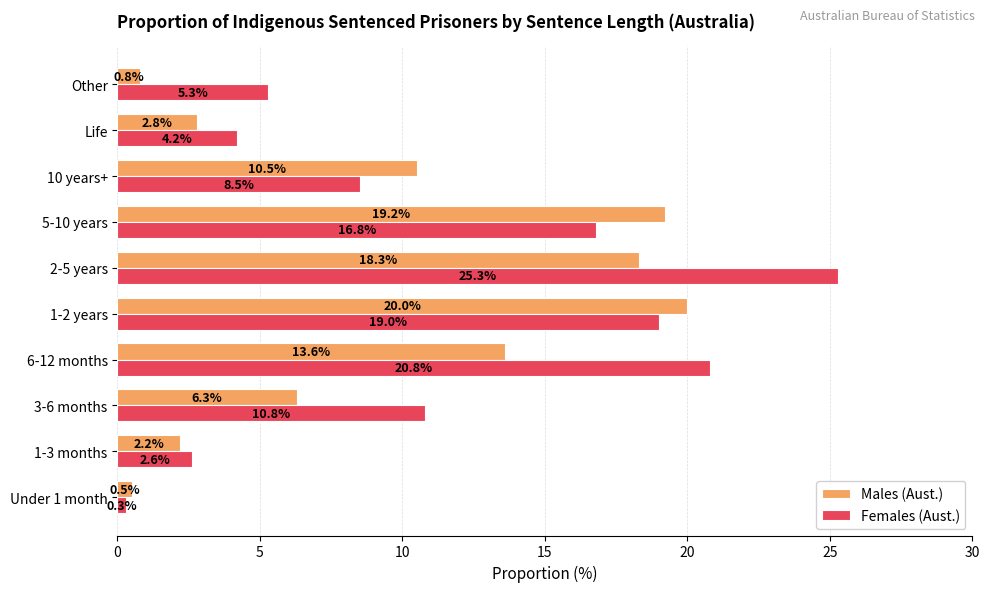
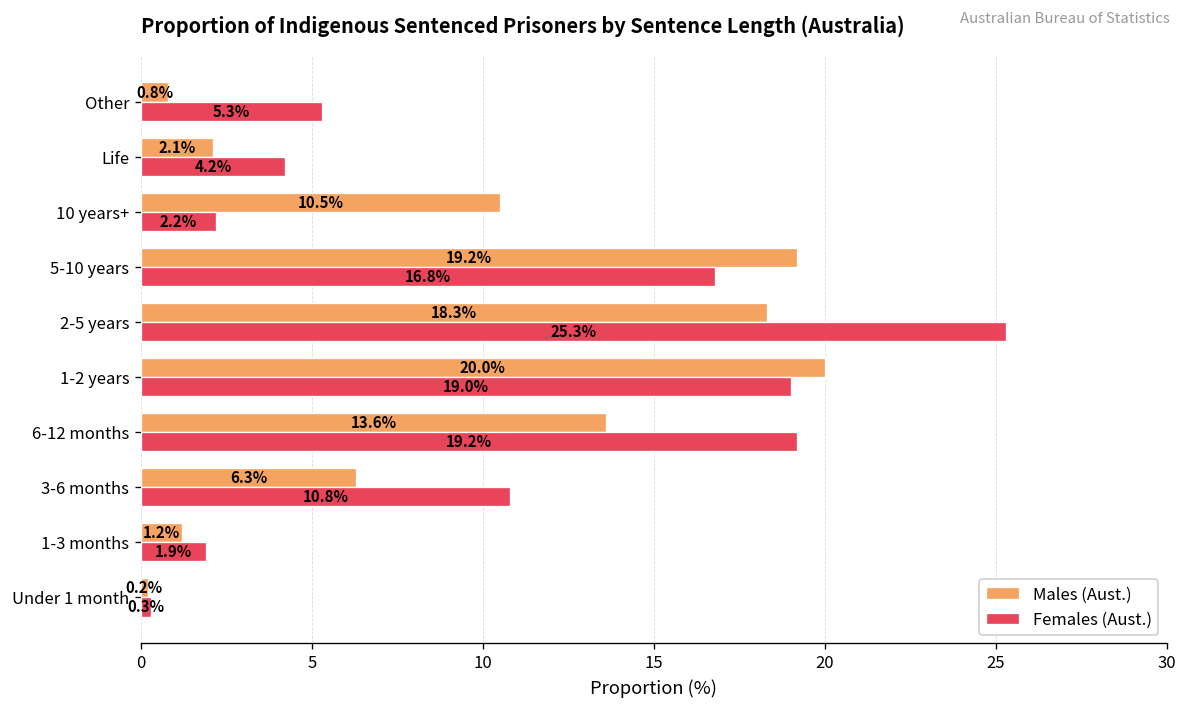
Males (Aust.), Life: 2.8% -> 2.1%
Females (Aust.), 10 years+: 8.5% -> 2.2%
Females (Aust.), 6-12 months: 20.8% -> 19.2%
Males (Aust.), 1-3 months: 2.2% -> 1.2%
Females (Aust.), 1-3 months: 2.6% -> 1.9%
Males (Aust.), Under 1 month: 0.5% -> 0.2%
